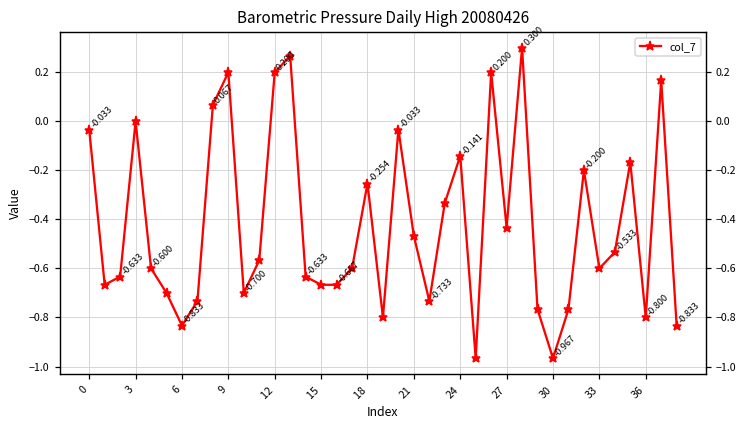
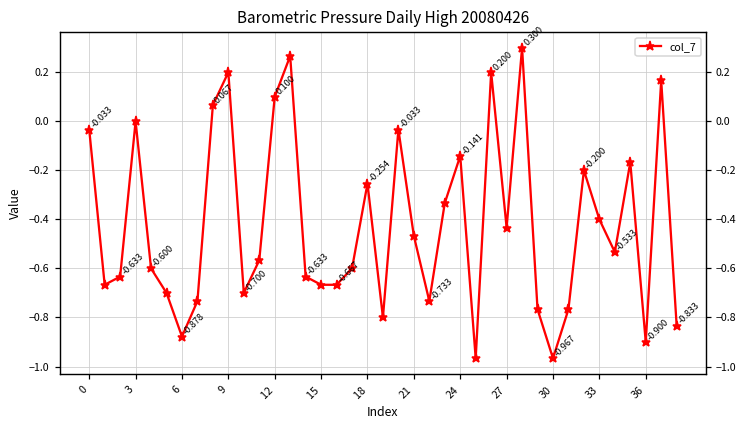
6: -0.833 -> -0.878
12: 0.200 -> 0.100
33: -0.6 -> -0.4
36: -0.800 -> -0.900
